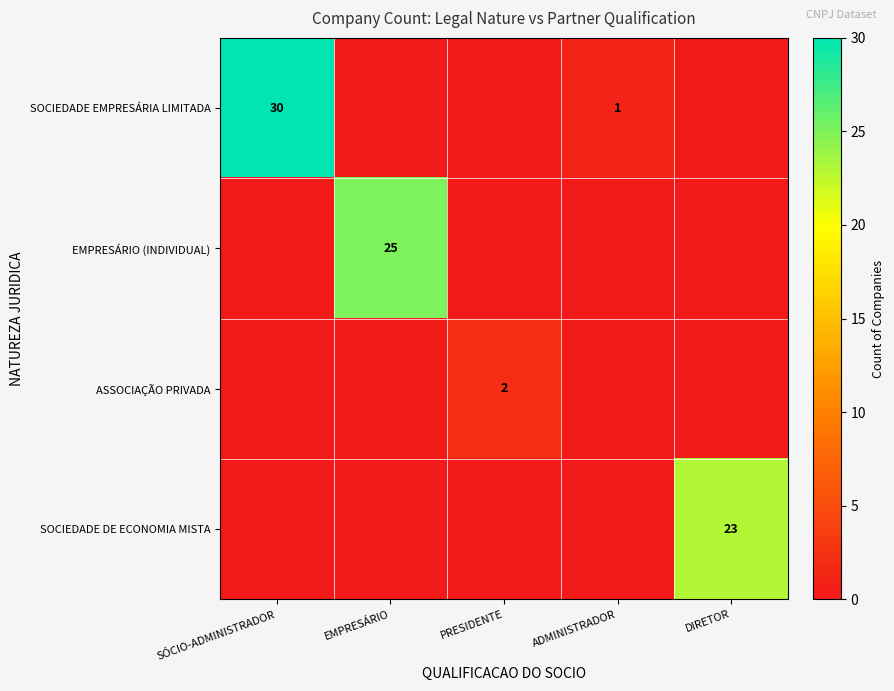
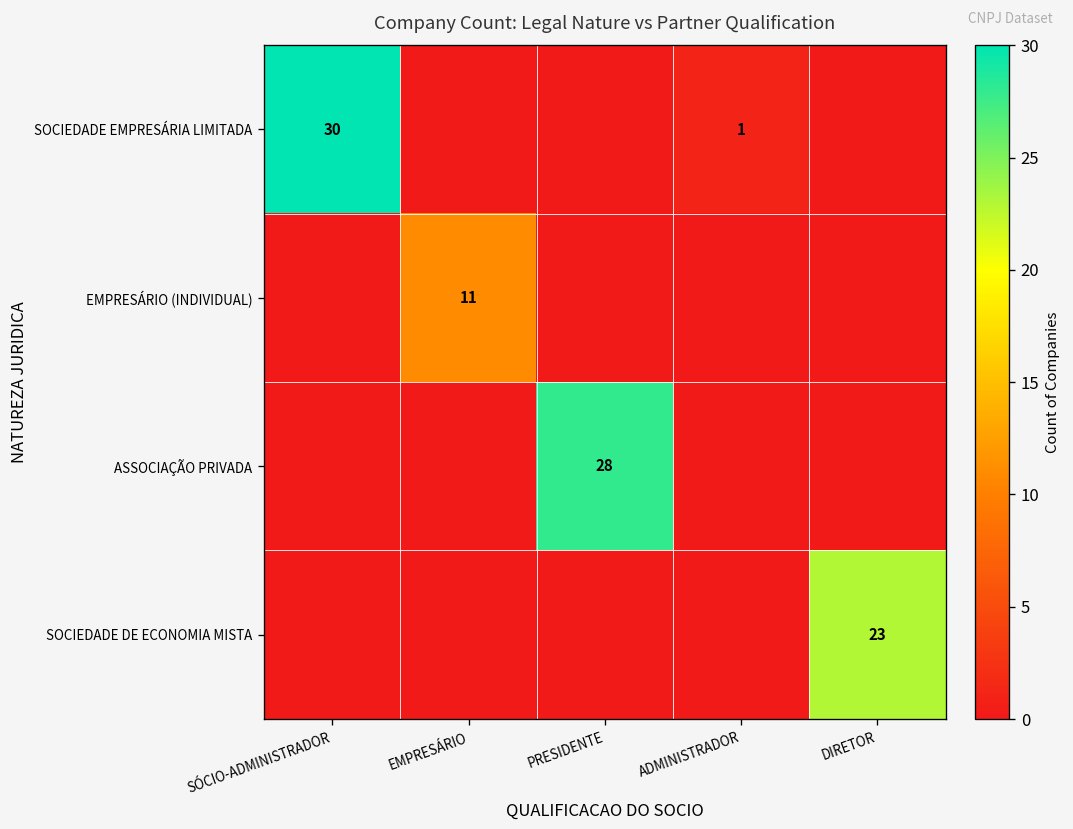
EMPRESÁRIO (INDIVIDUAL), EMPRESÁRIO: 25 -> 11
ASSOCIAÇÃO PRIVADA, PRESIDENTE: 2 -> 28
